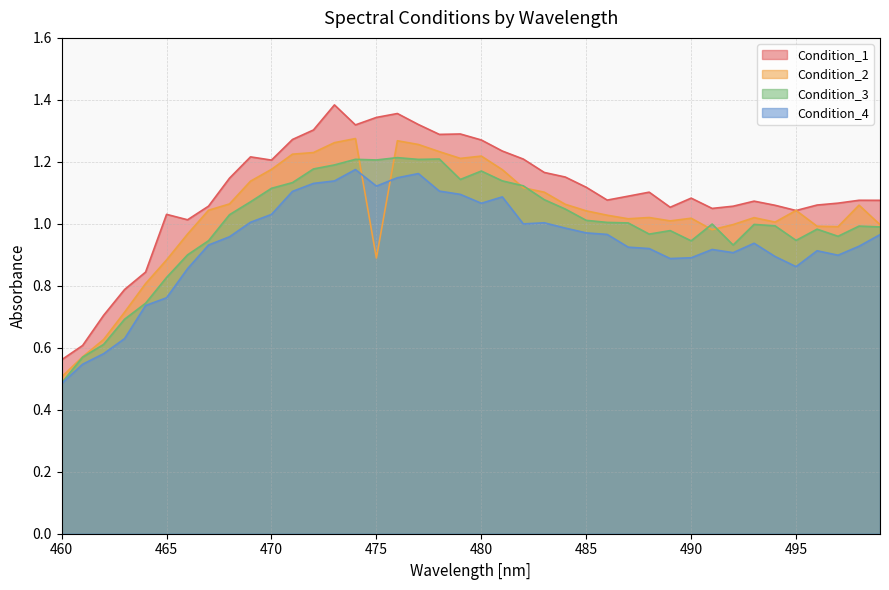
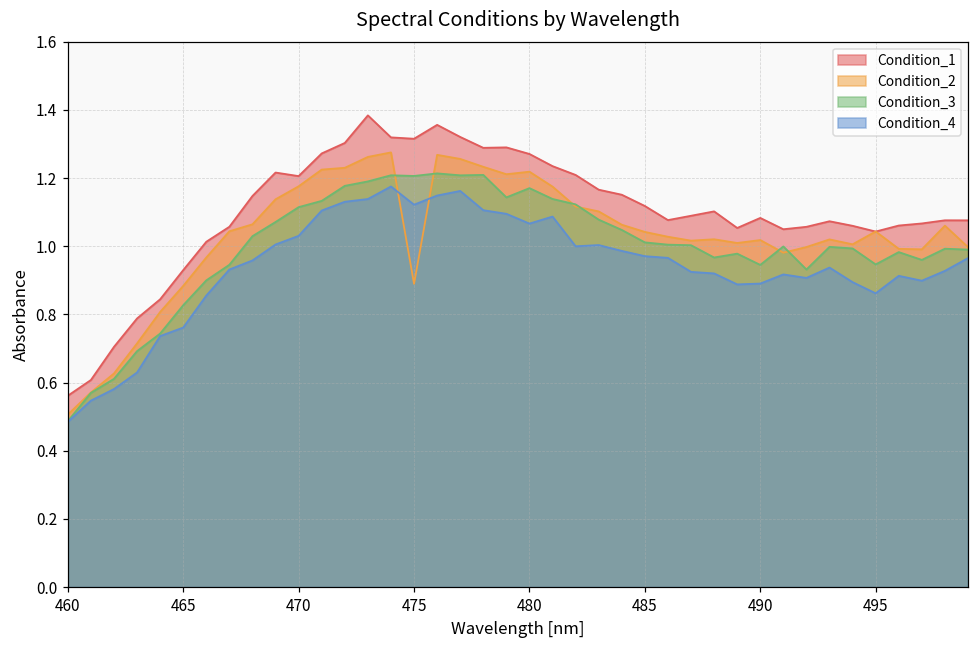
Condition_1, 465: 1.03 -> 0.93
Condition_1, 475: 1.34 -> 1.32
